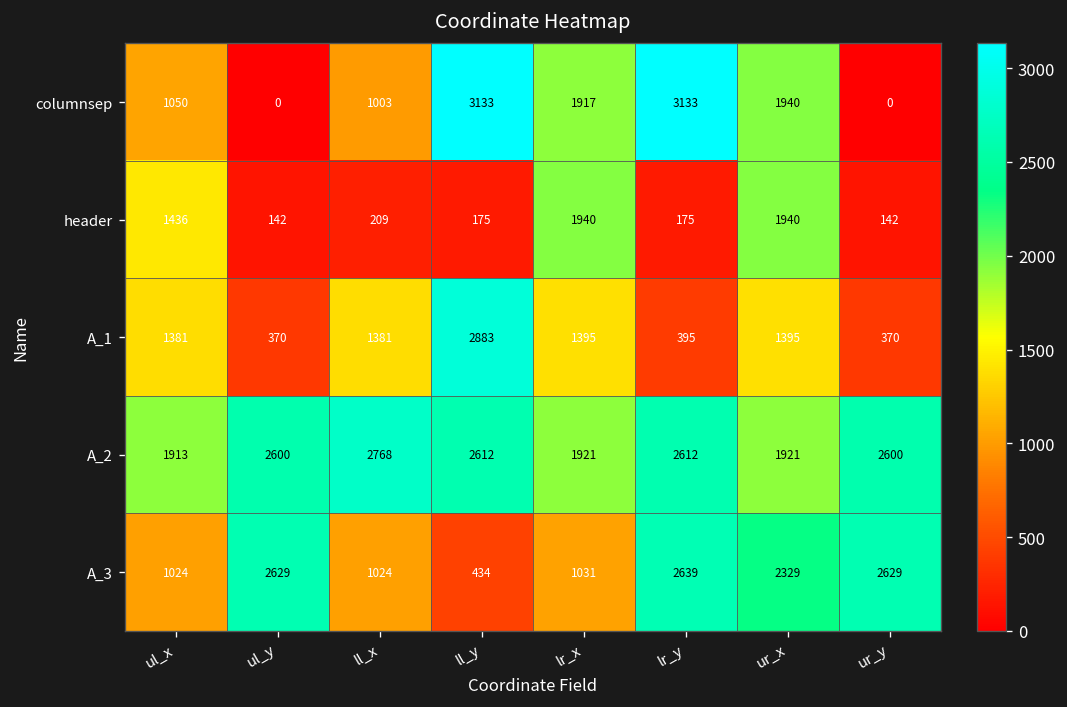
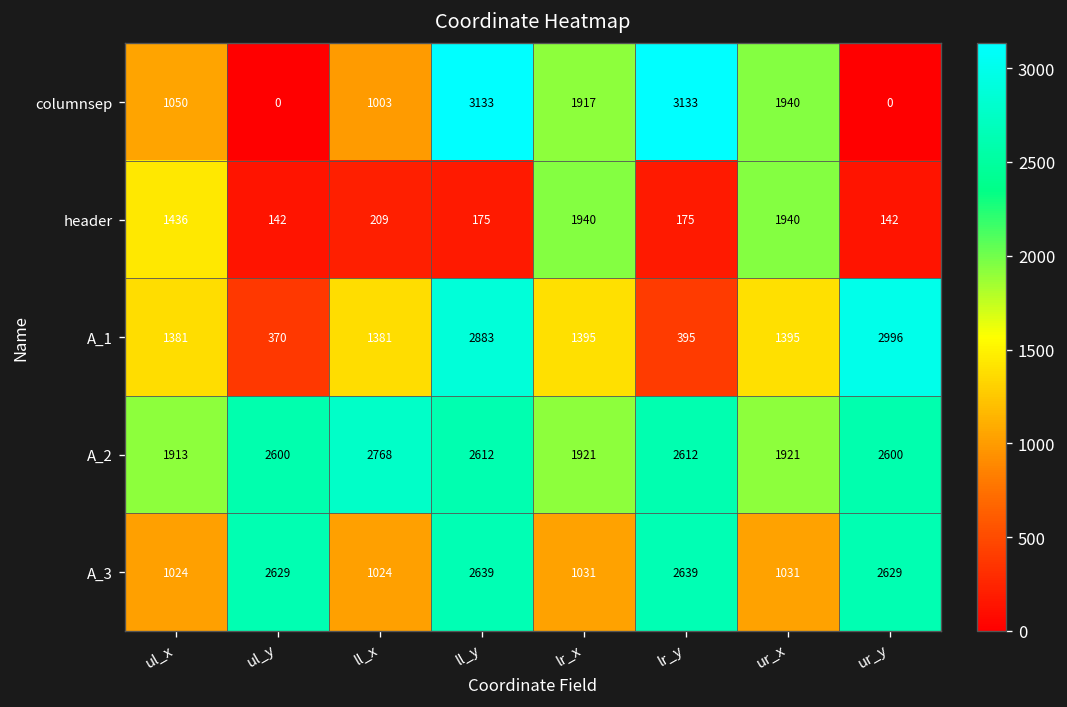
A_1, ur_y: 370 -> 2996
A_3, ll_y: 434 -> 2639
A_3, ur_x: 2329 -> 1031
